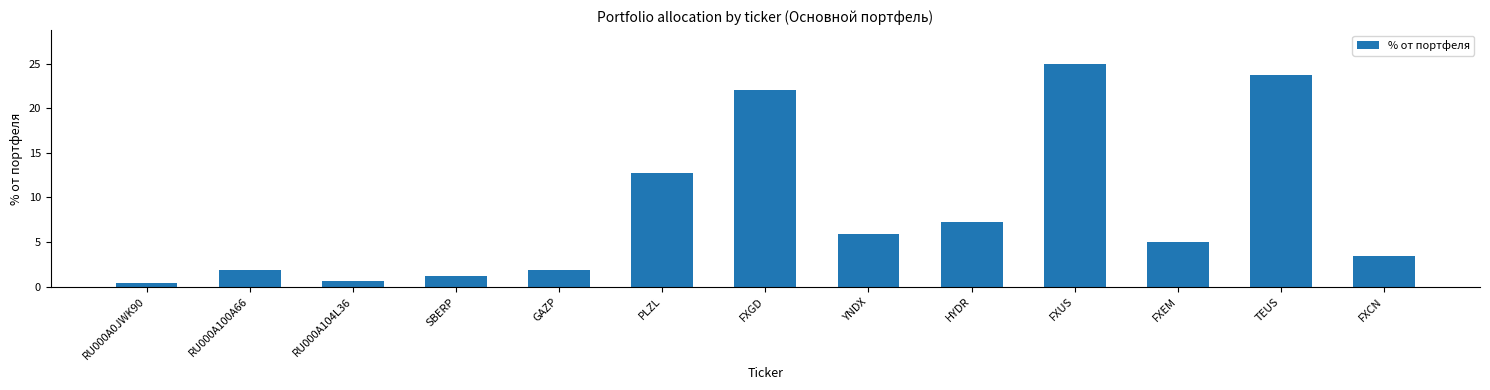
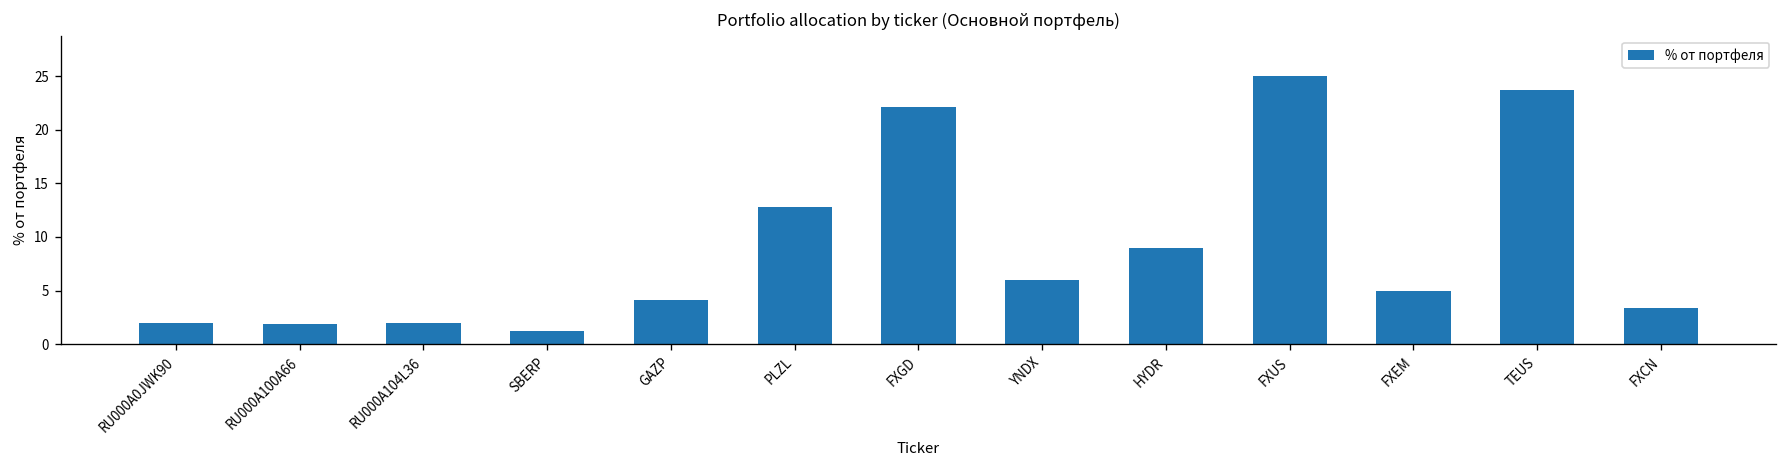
RU000A0JWK90: 0 -> 2
RU000A104L36: 1 -> 2
GAZP: 2 -> 4
HYDR: 7 -> 9
